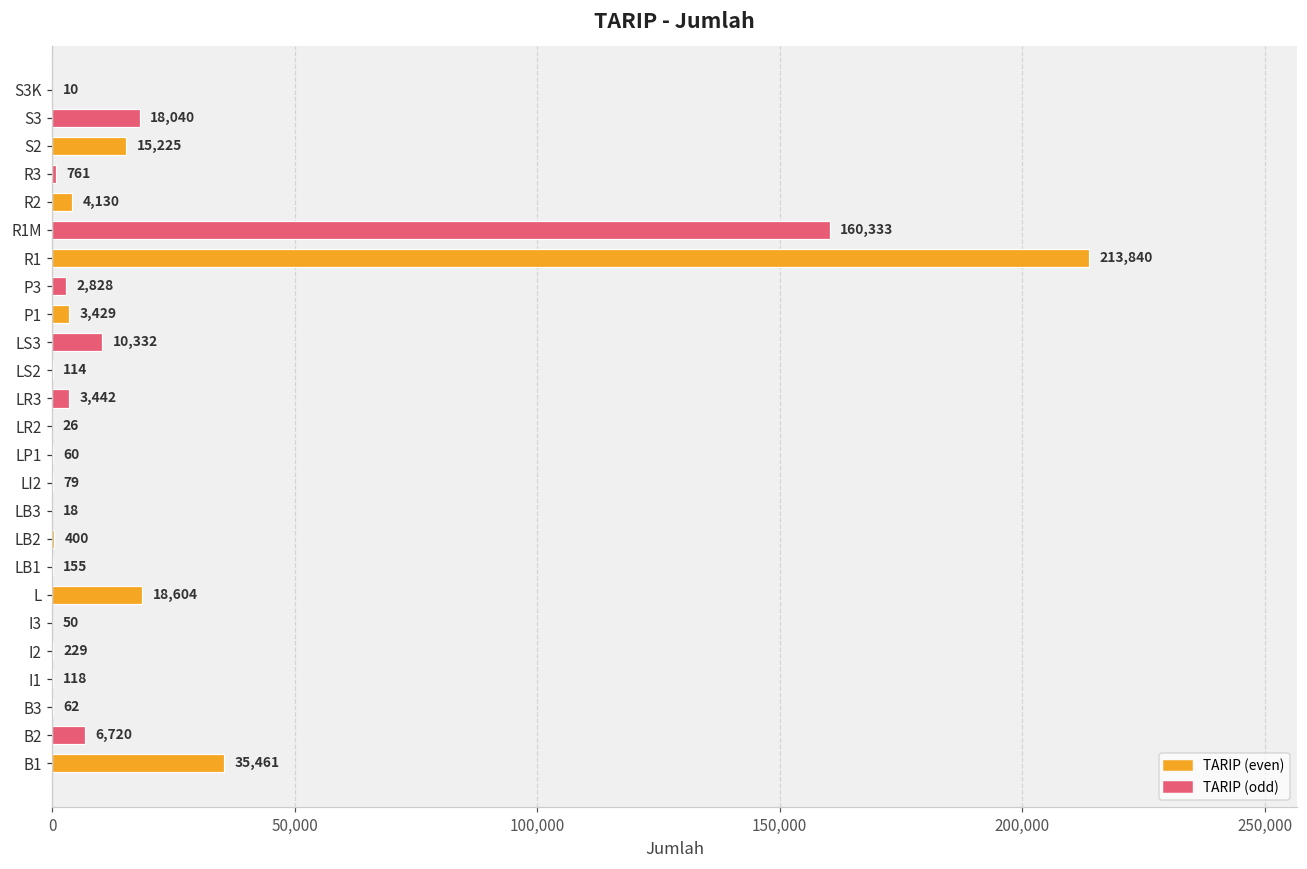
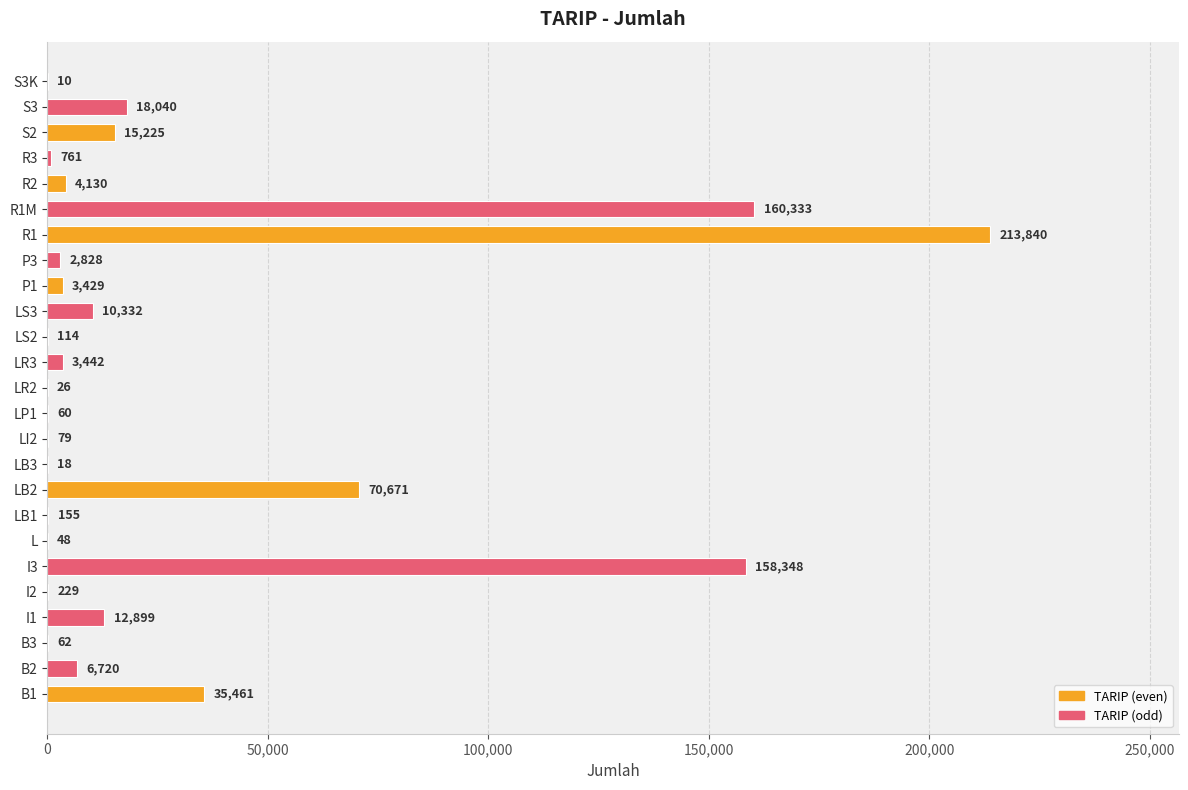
LB2: 400 -> 70,671
L: 18,604 -> 48
I3: 50 -> 158,348
I1: 118 -> 12,899
